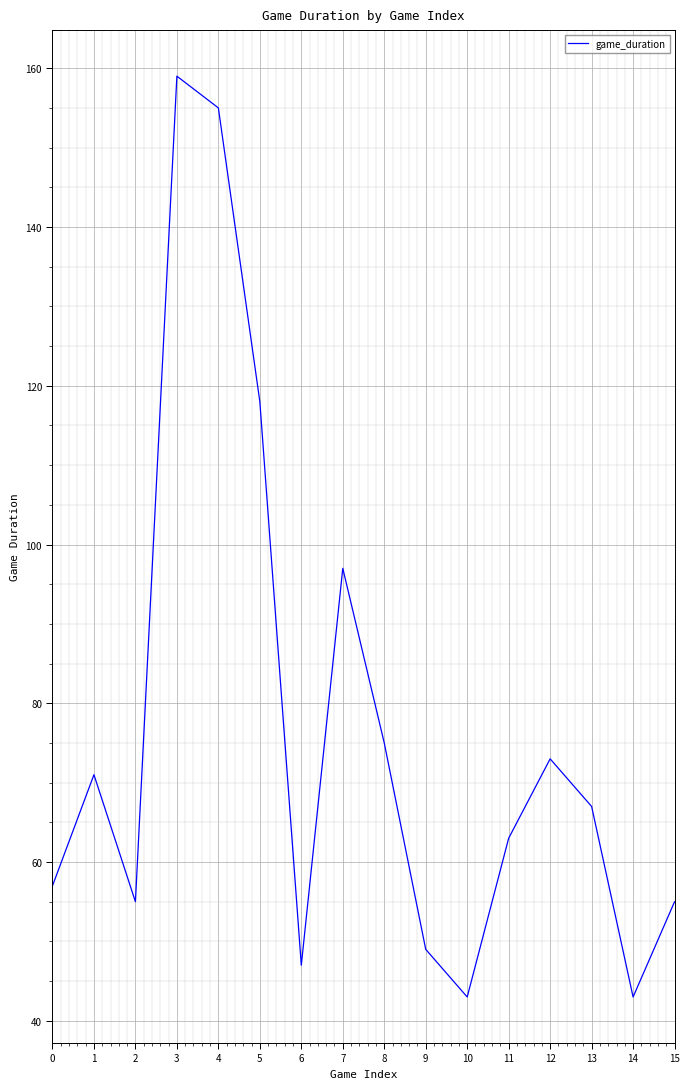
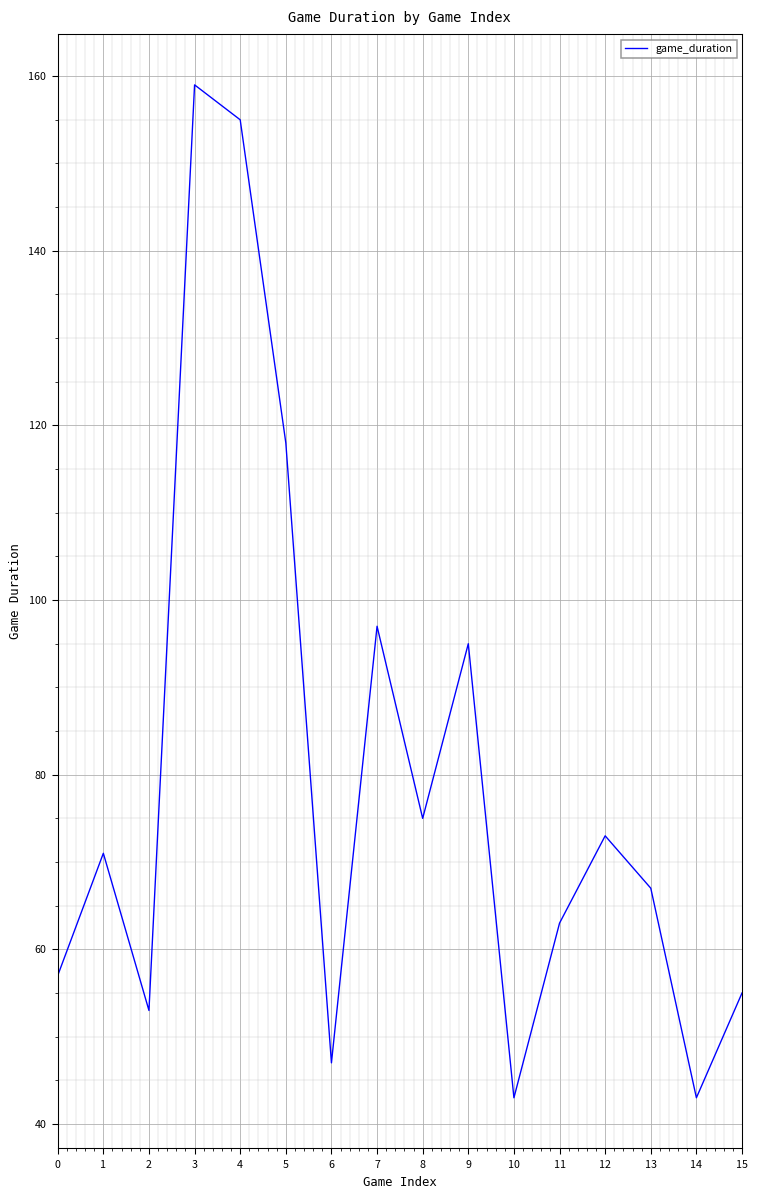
2: 55 -> 53
9: 49 -> 95
